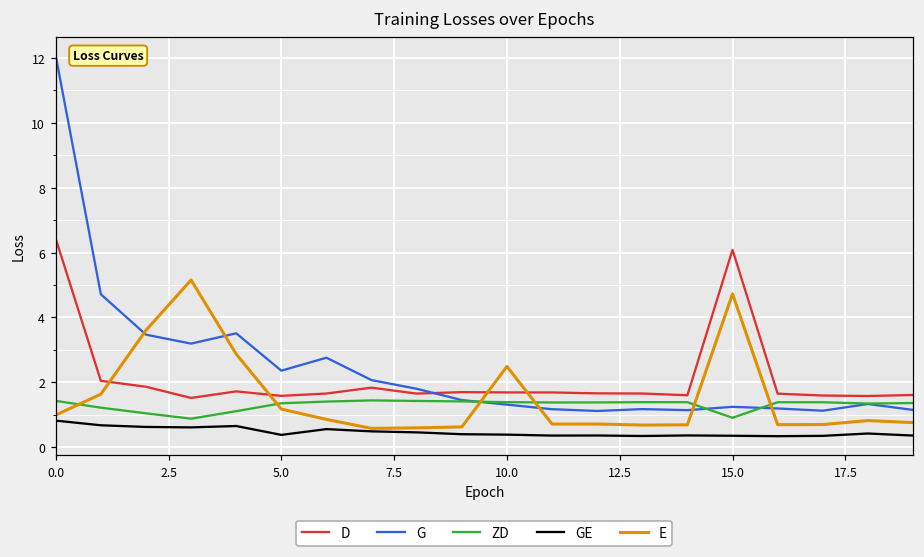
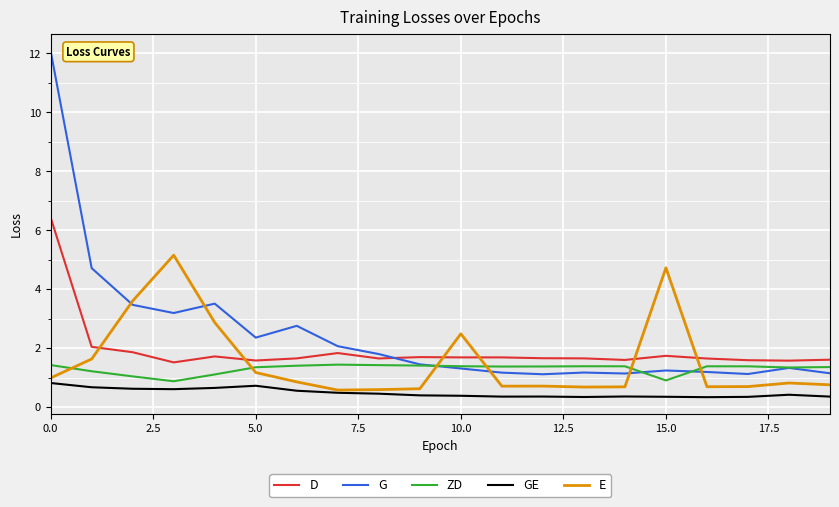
GE, 5.0: 0.4 -> 0.7
D, 15.0: 6.1 -> 1.7
